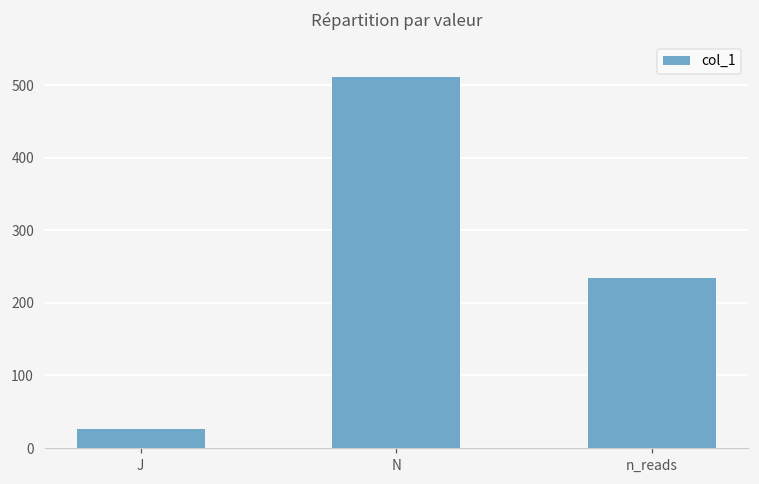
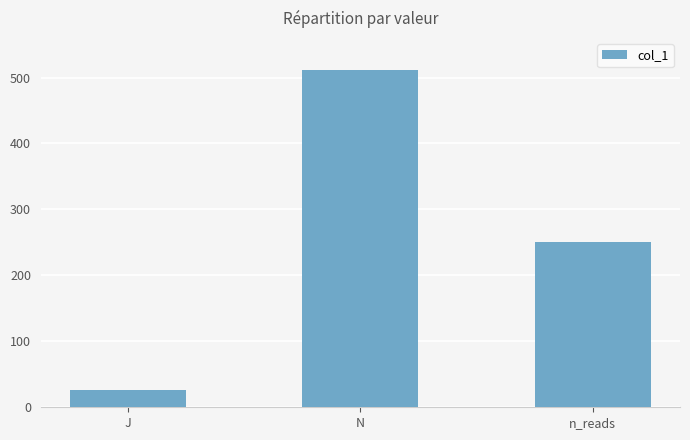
n_reads: 230 -> 250
